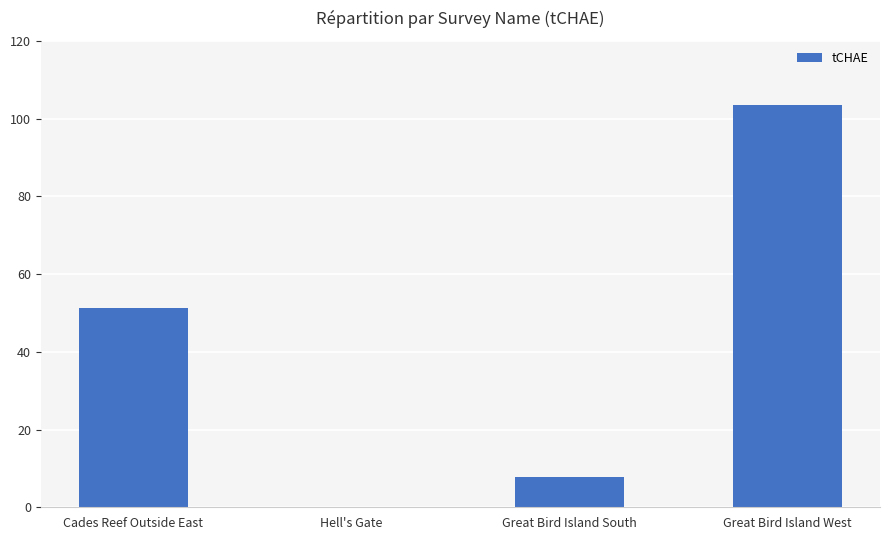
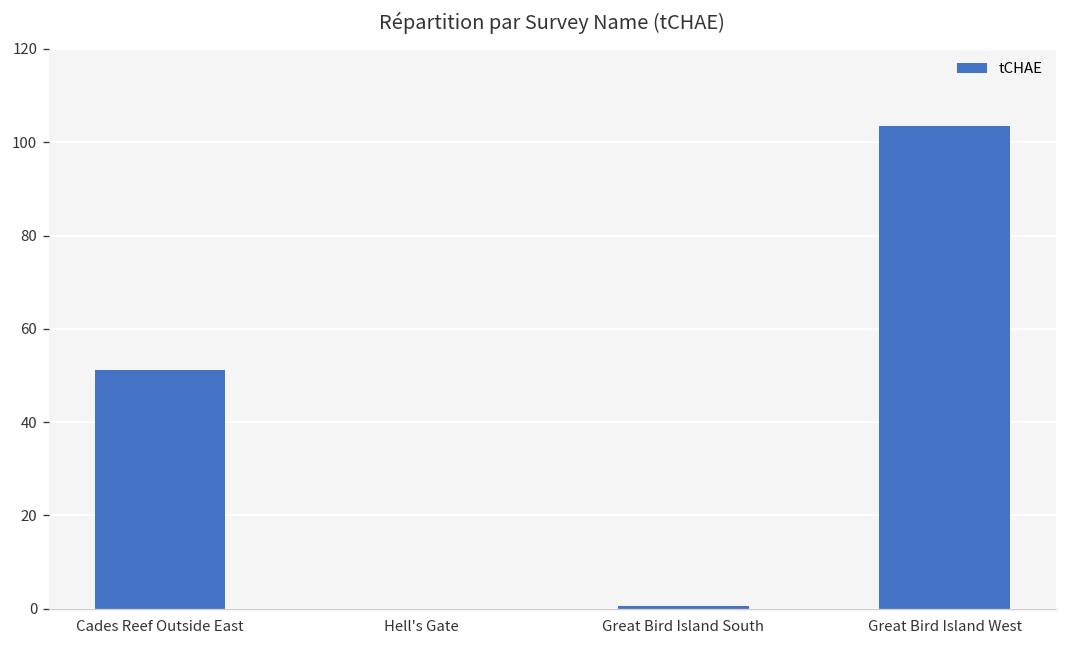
Great Bird Island South: 8 -> 1
